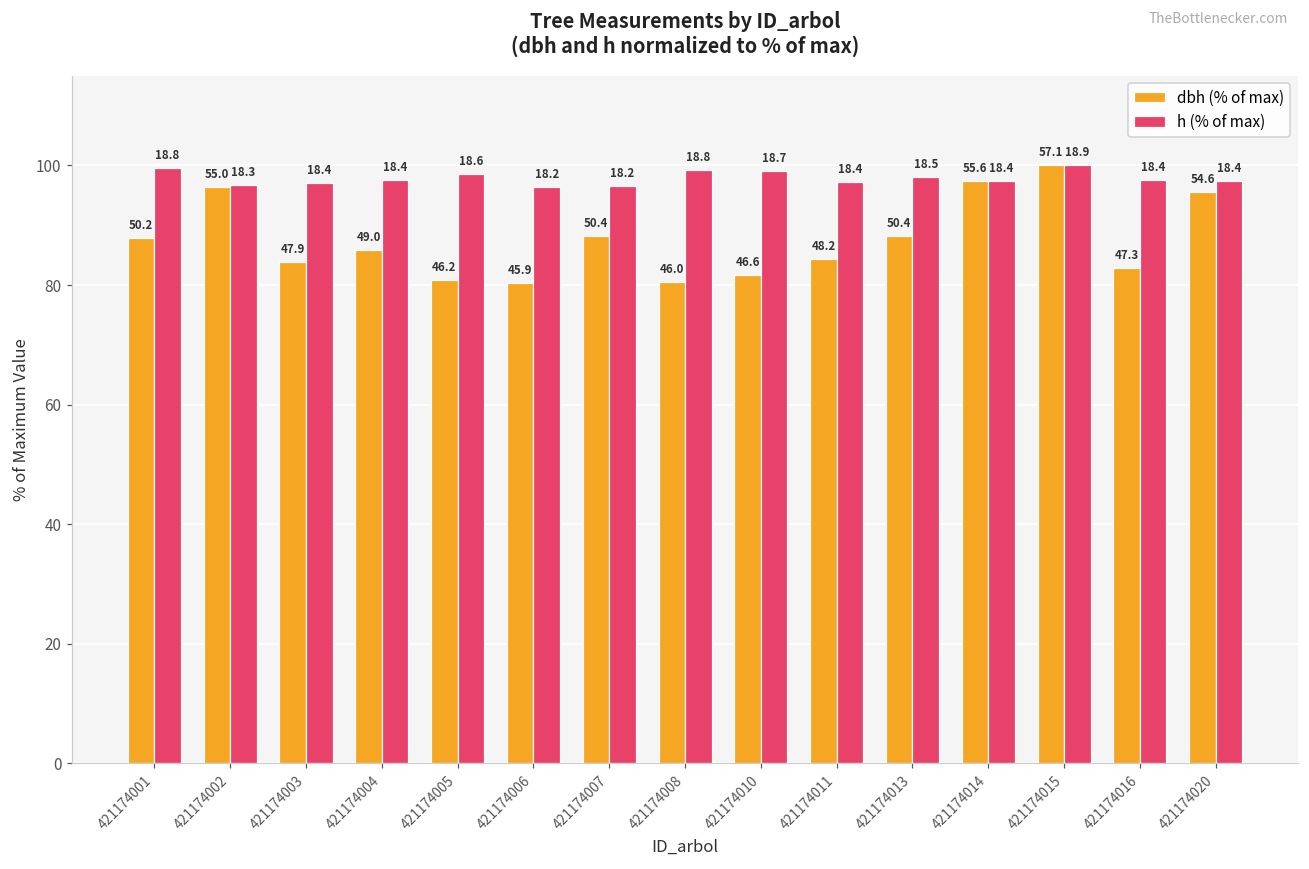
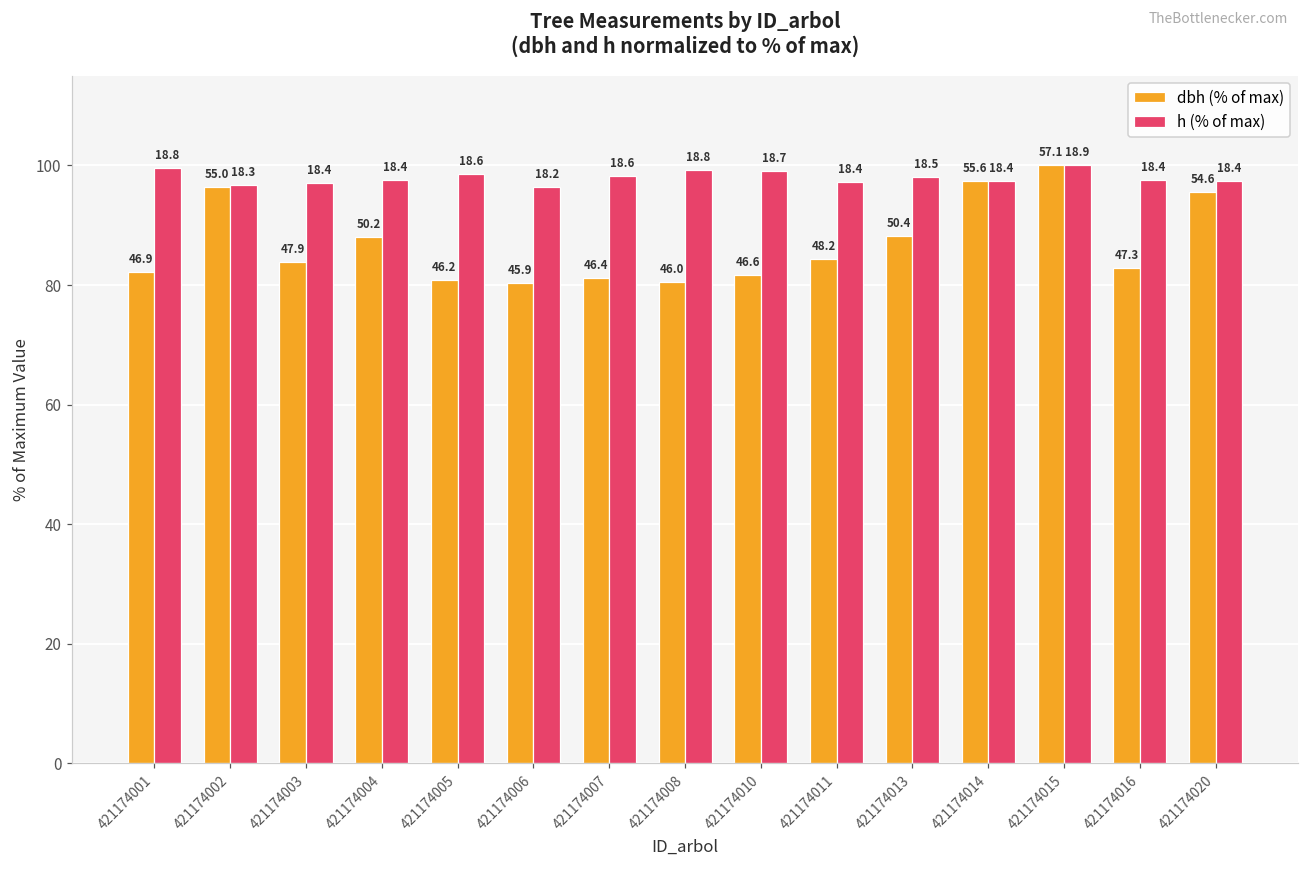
dbh (% of max), 421174001: 50.2 -> 46.9
dbh (% of max), 421174004: 49.0 -> 50.2
dbh (% of max), 421174007: 50.4 -> 46.4
h (% of max), 421174007: 18.2 -> 18.6
